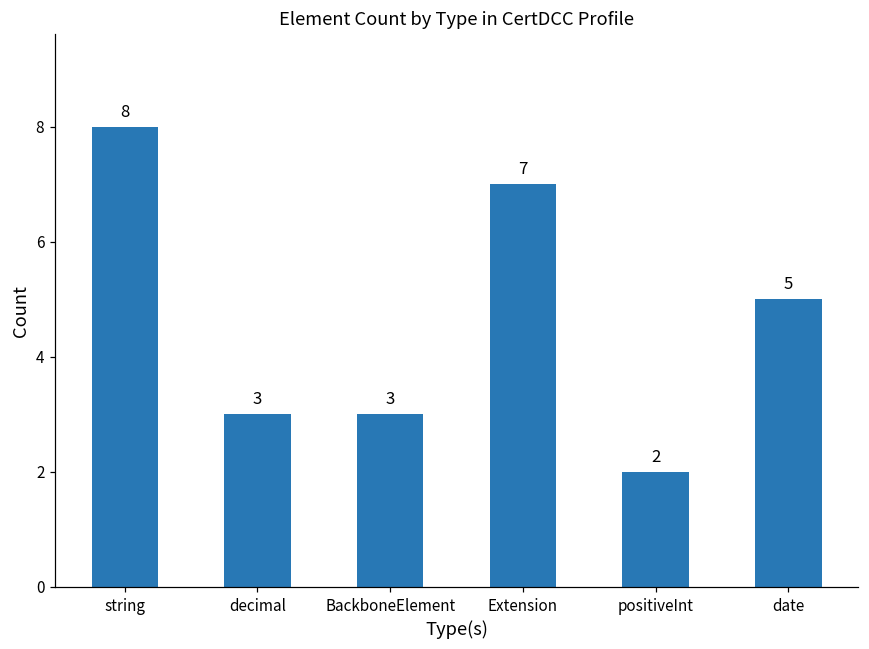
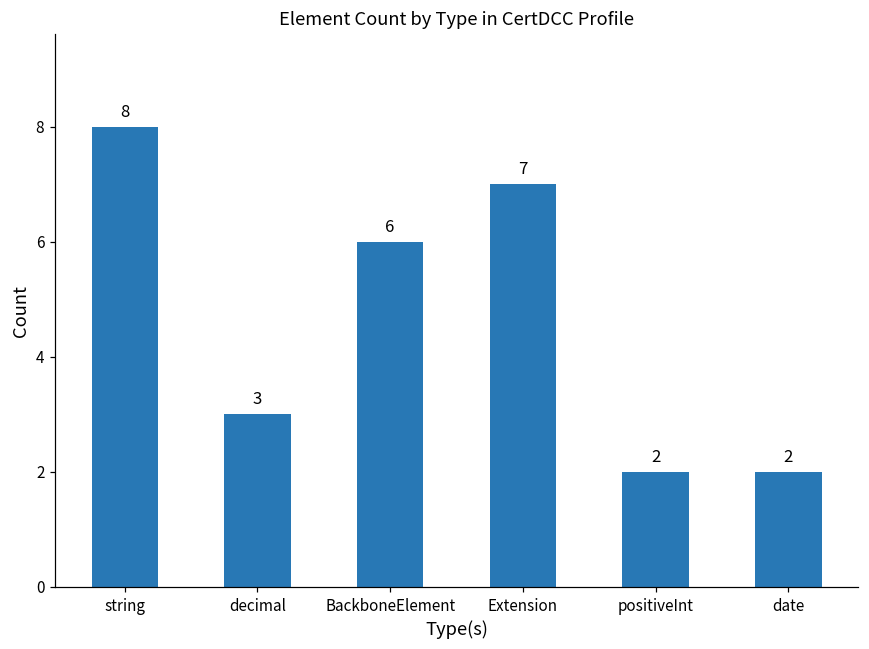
BackboneElement: 3 -> 6
date: 5 -> 2
